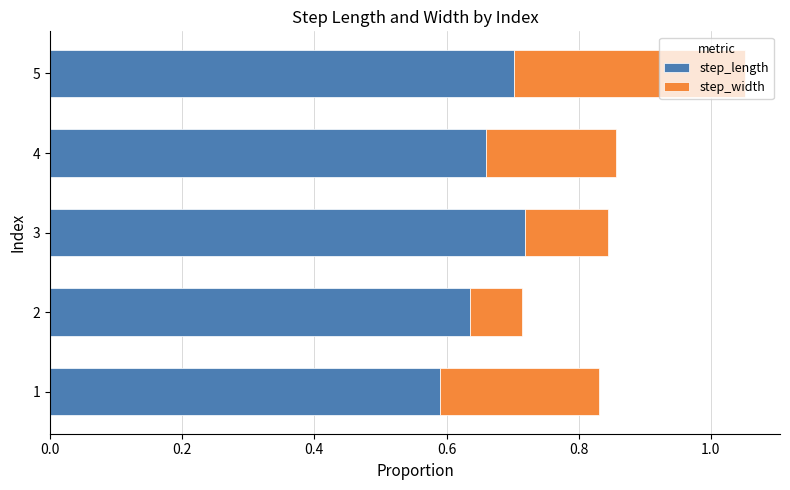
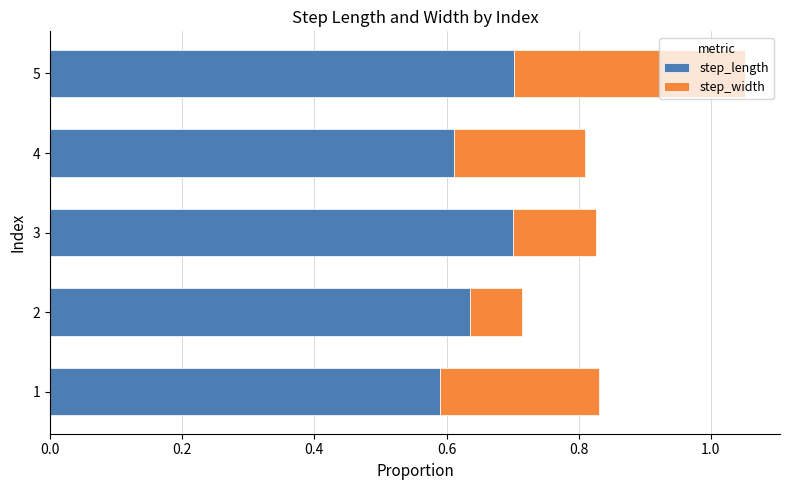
step_length, 4: 0.66 -> 0.61
step_length, 3: 0.72 -> 0.70
